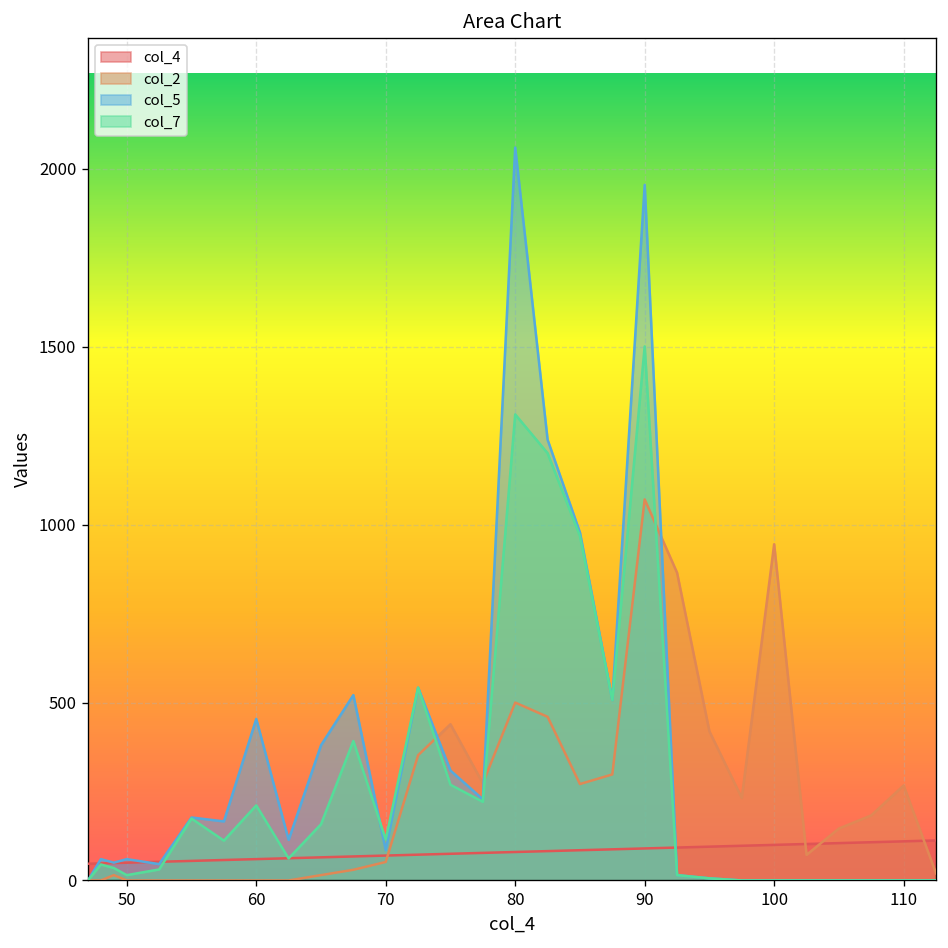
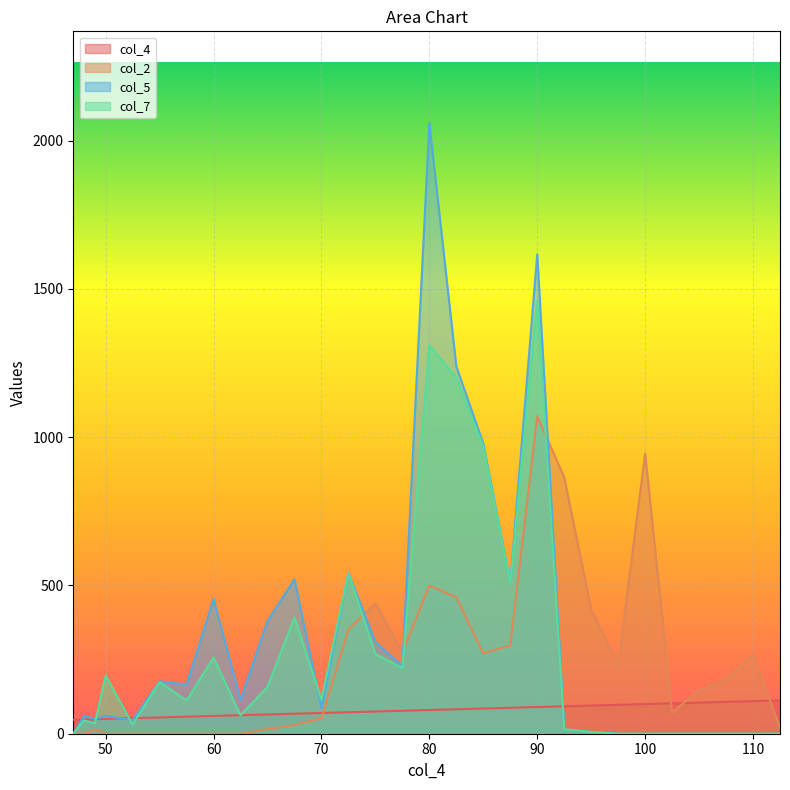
col_7, 50: 20 -> 200
col_7, 60: 210 -> 260
col_5, 90: 1960 -> 1620
col_7, 90: 1500 -> 1460
